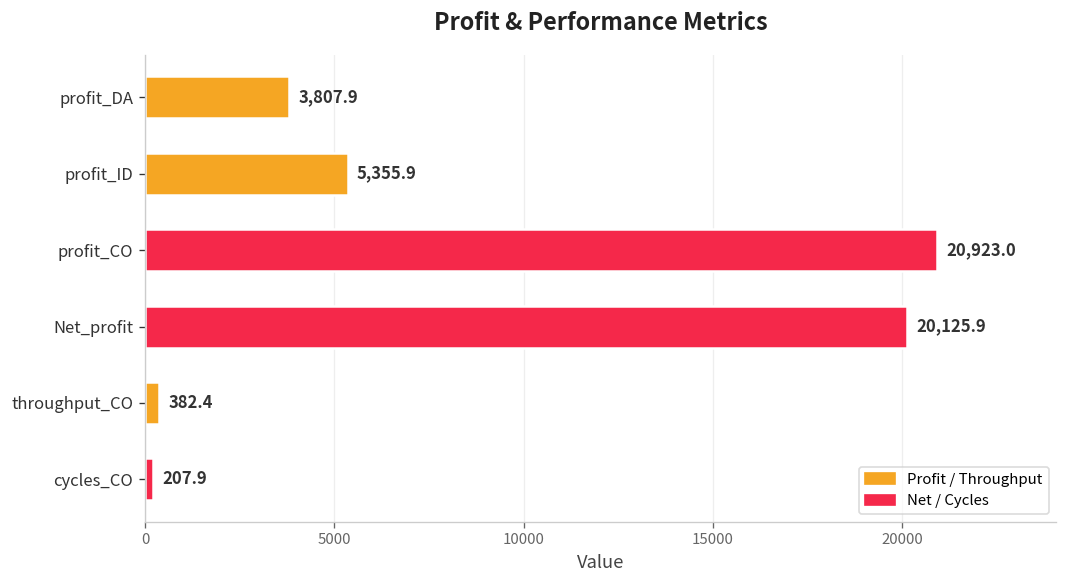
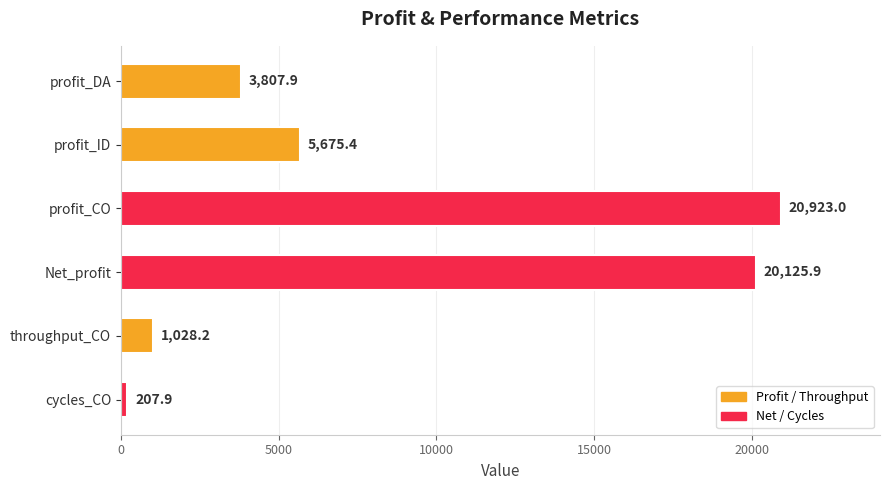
profit_ID: 5,355.9 -> 5,675.4
throughput_CO: 382.4 -> 1,028.2
